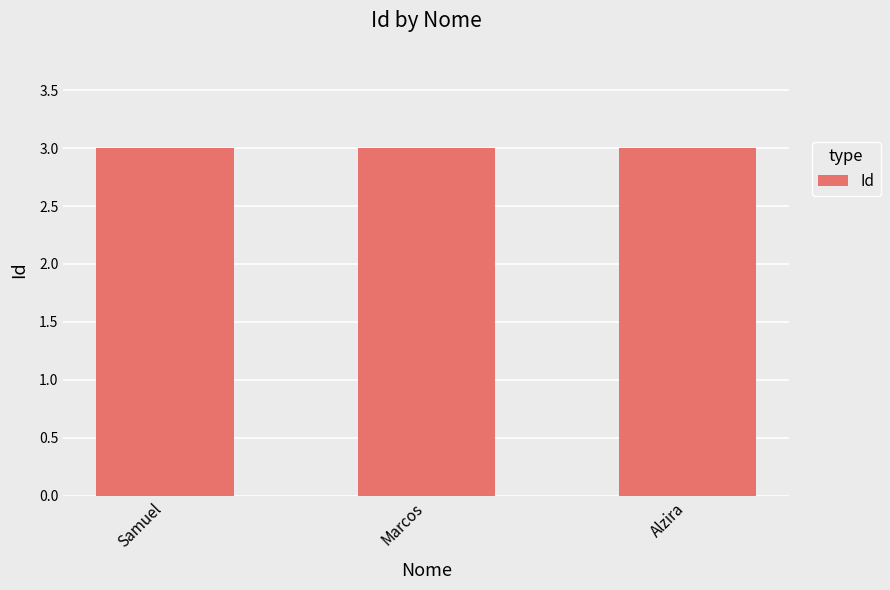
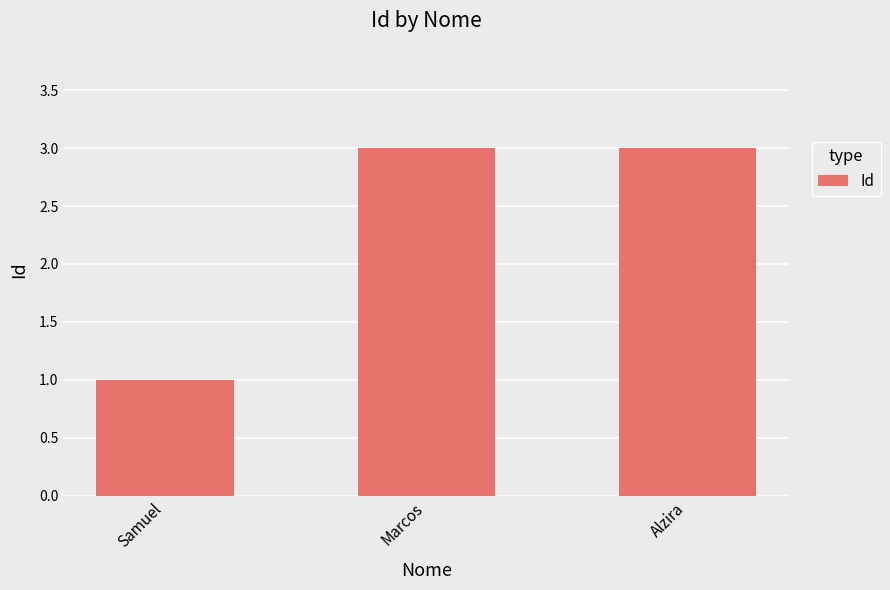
Samuel: 3 -> 1
